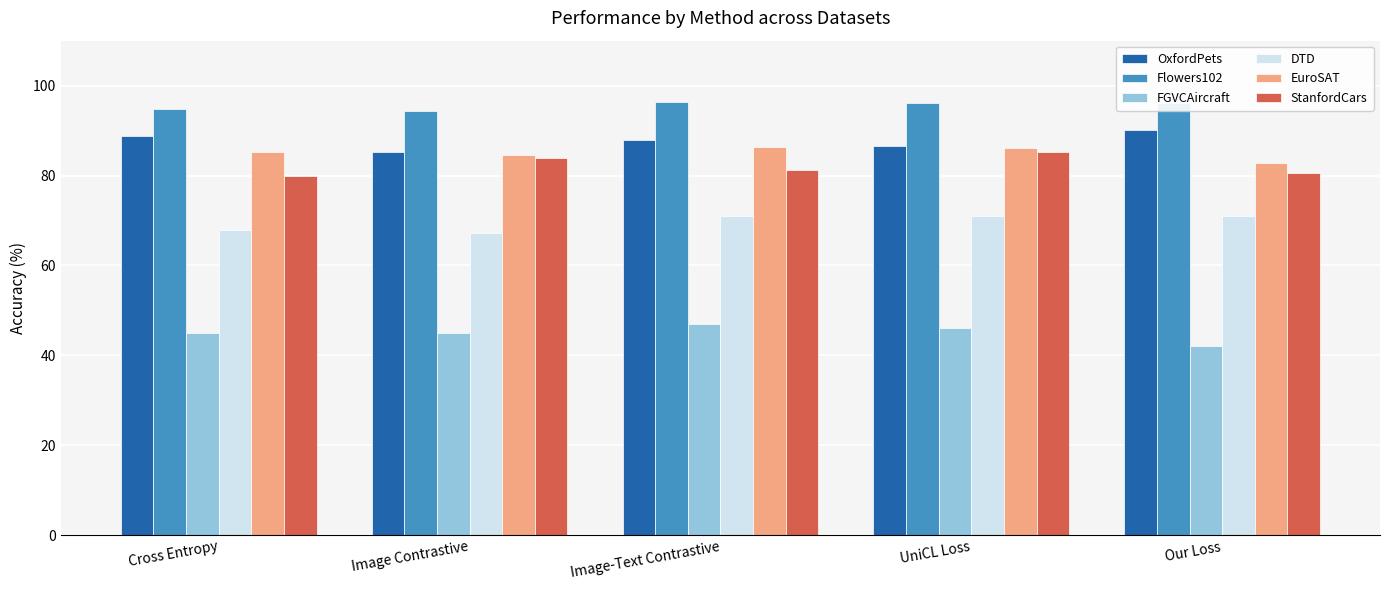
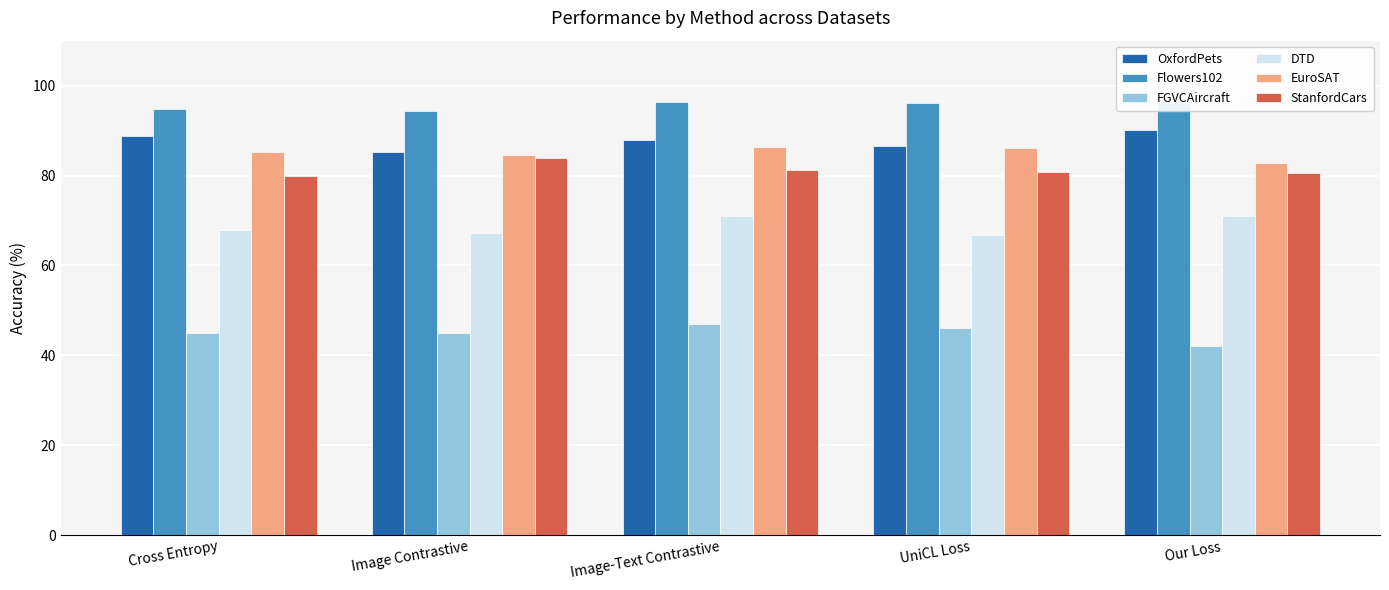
DTD, UniCL Loss: 71 -> 67
StanfordCars, UniCL Loss: 85 -> 81
